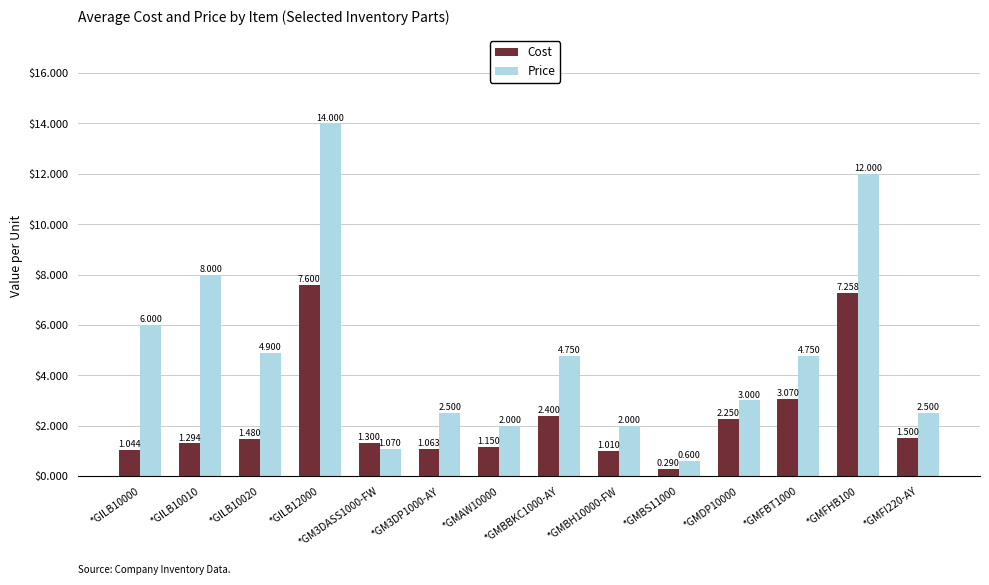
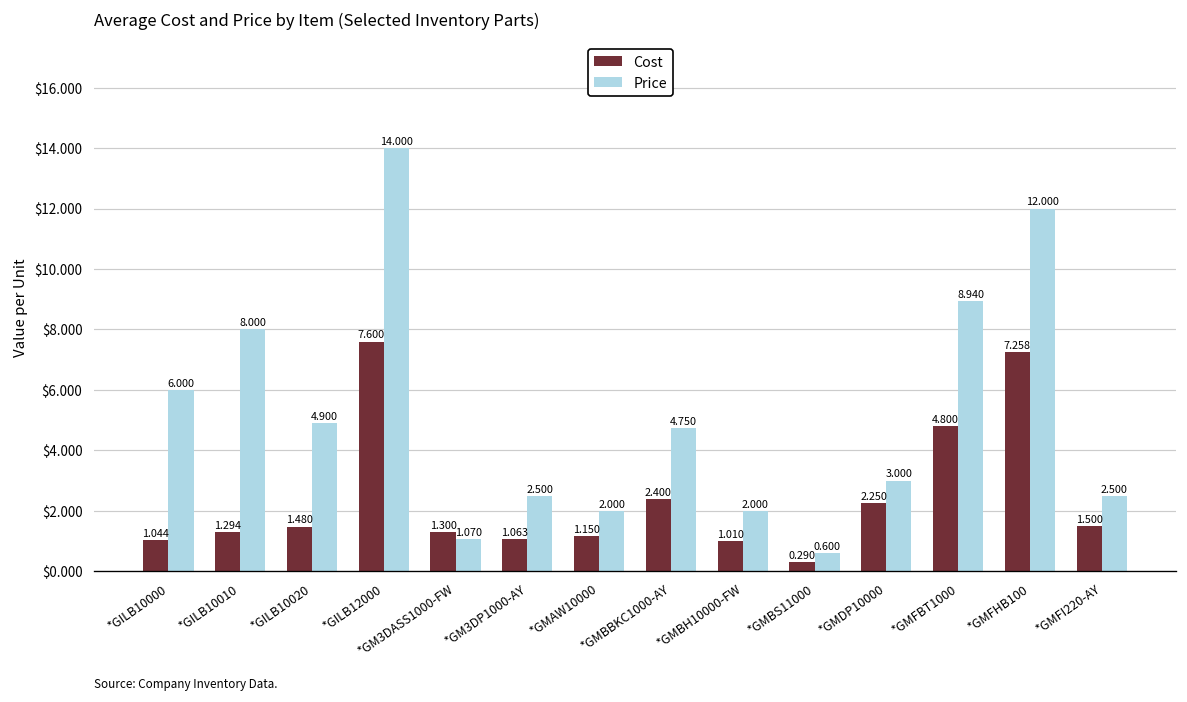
Cost, *GMFBT1000: 3.070 -> 4.800
Price, *GMFBT1000: 4.750 -> 8.940
